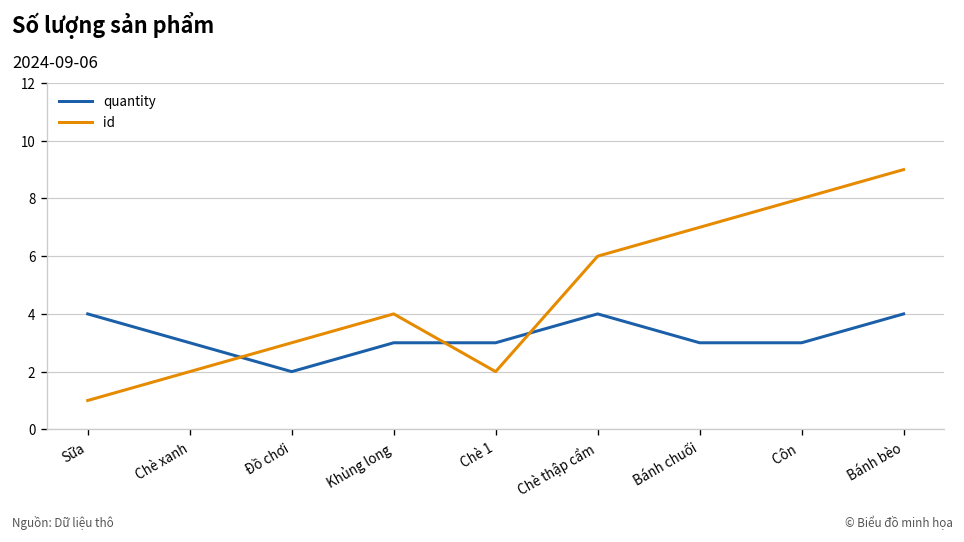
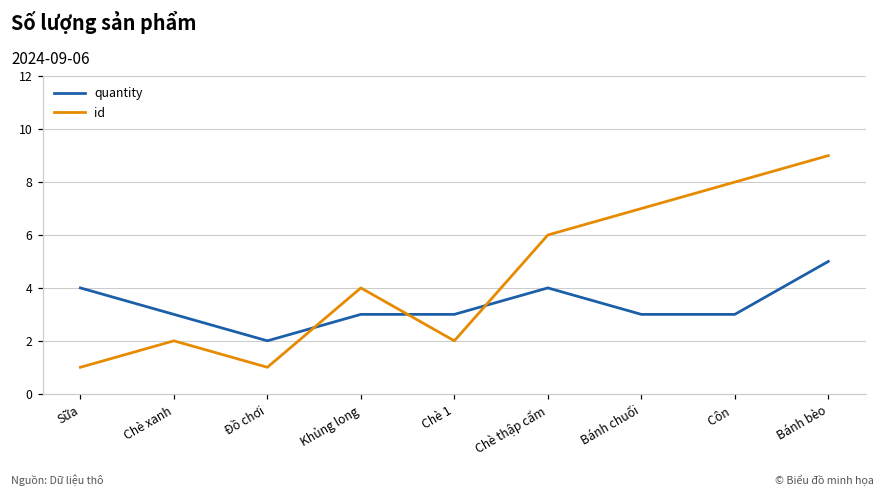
id, Đồ chơi: 3 -> 1
quantity, Bánh bèo: 4 -> 5
